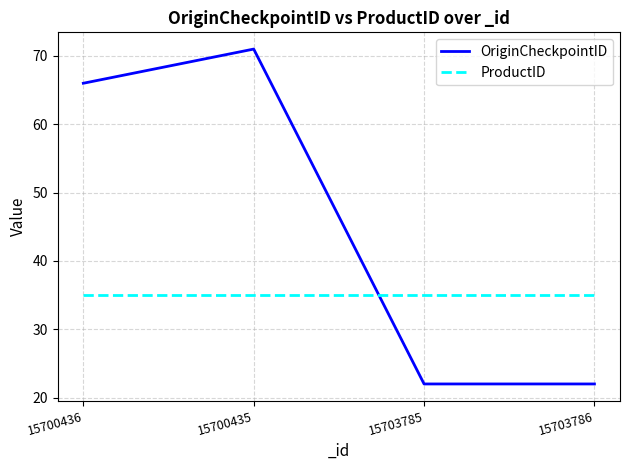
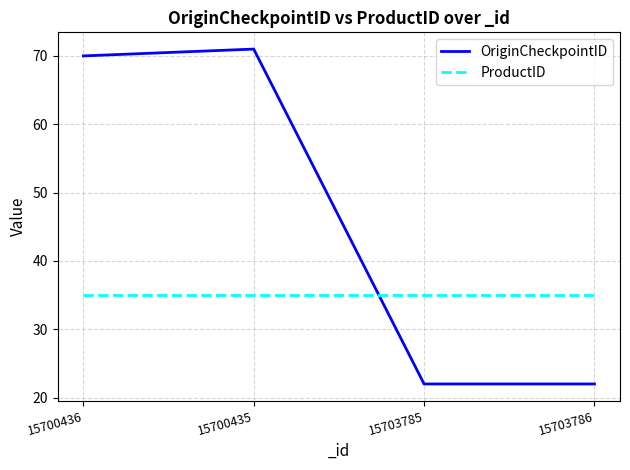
OriginCheckpointID, 15700436: 66 -> 70
